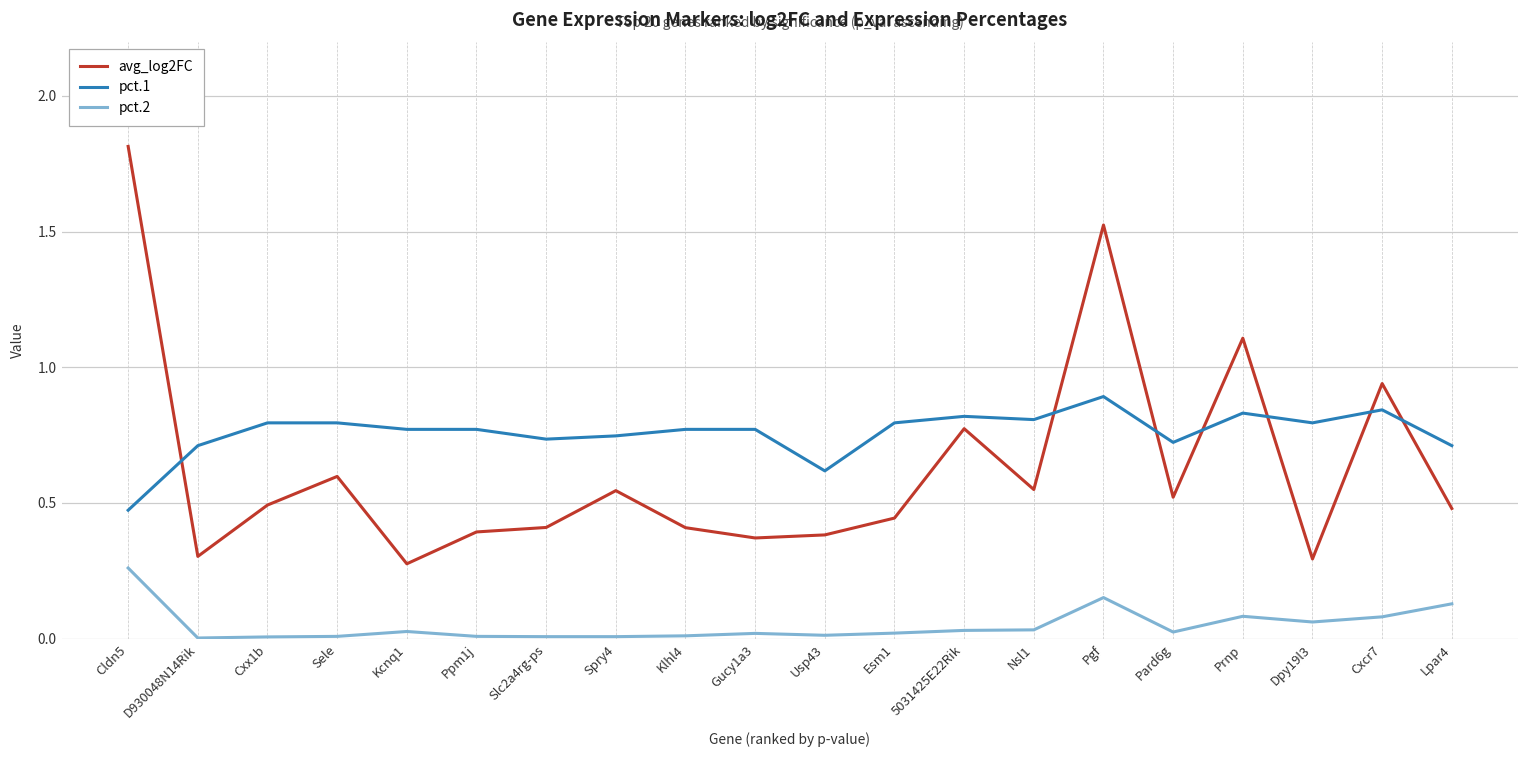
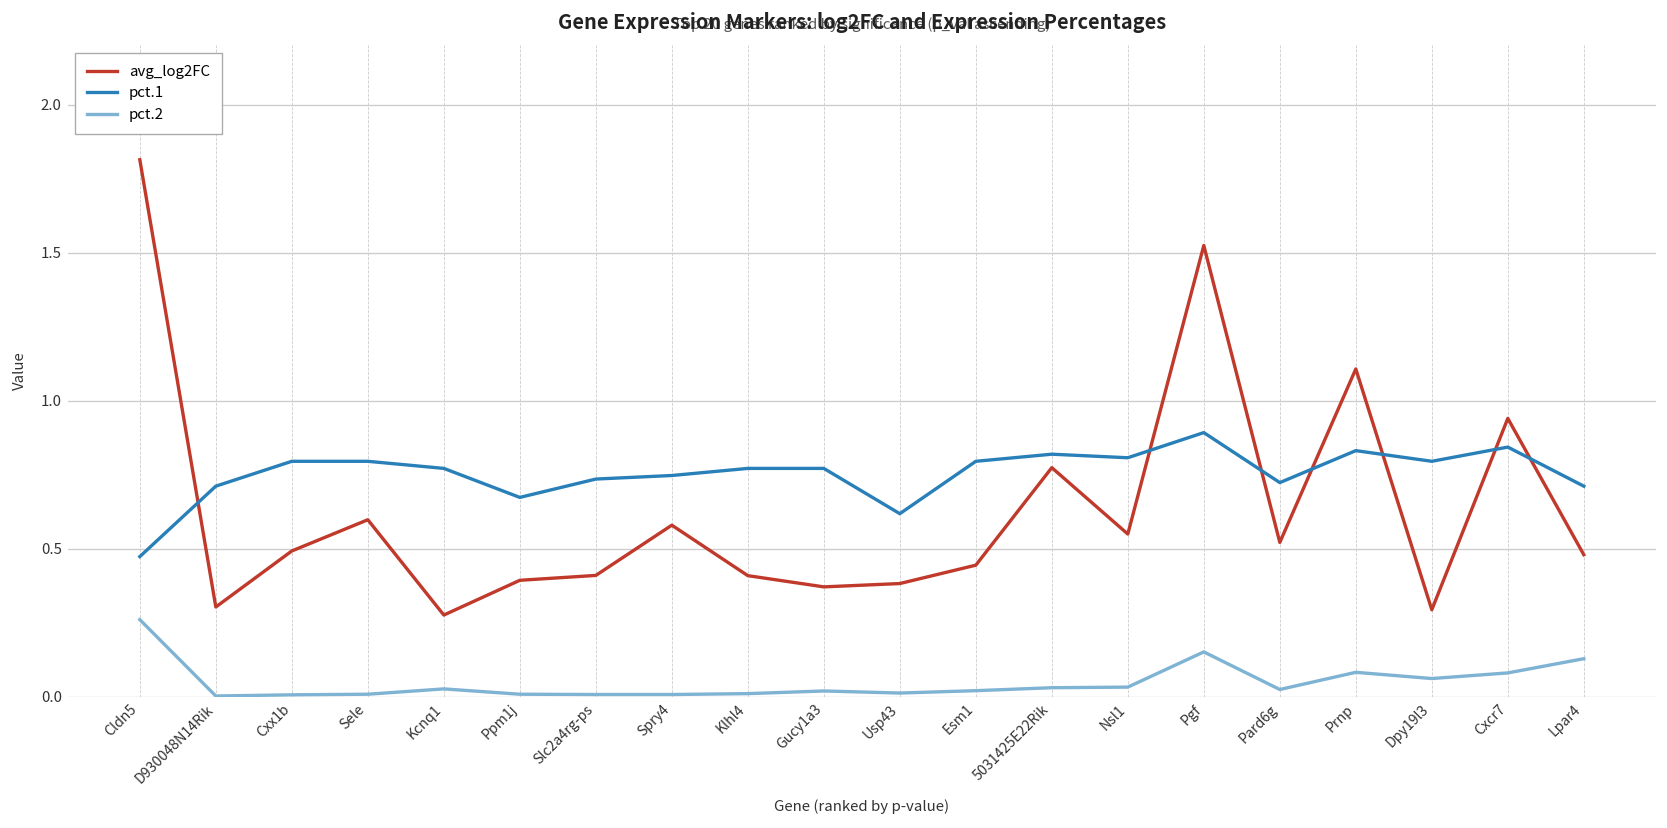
pct.1, Ppm1j: 0.77 -> 0.67
avg_log2FC, Spry4: 0.55 -> 0.58
